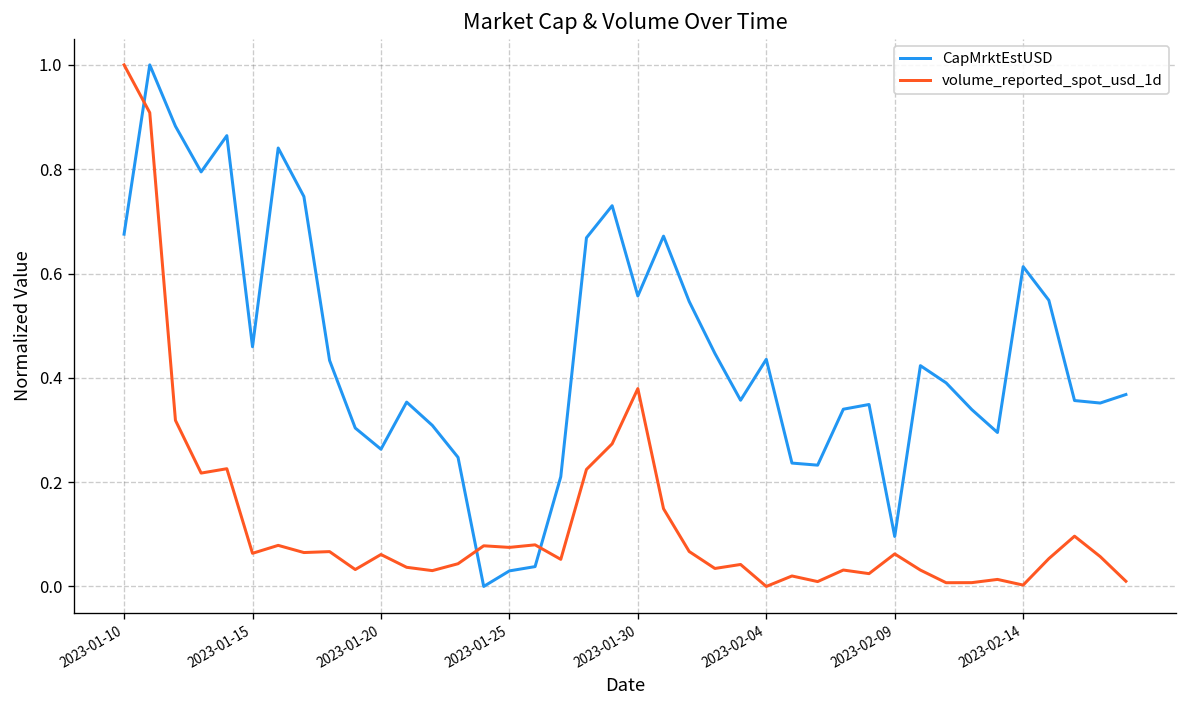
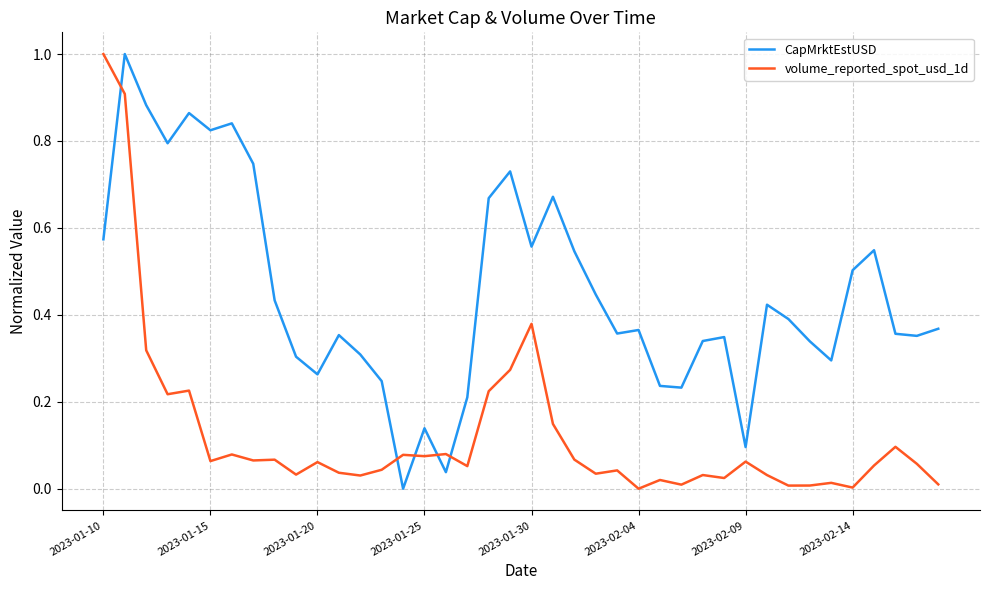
CapMrktEstUSD, 2023-01-10: 0.68 -> 0.57
CapMrktEstUSD, 2023-01-15: 0.46 -> 0.82
CapMrktEstUSD, 2023-01-25: 0.03 -> 0.14
CapMrktEstUSD, 2023-02-04: 0.44 -> 0.37
CapMrktEstUSD, 2023-02-14: 0.61 -> 0.50
